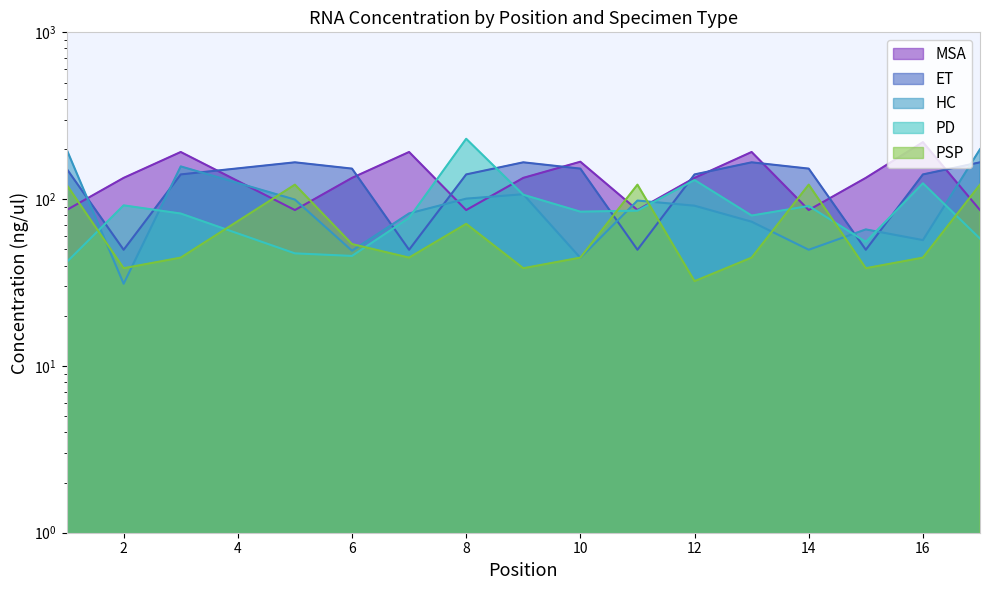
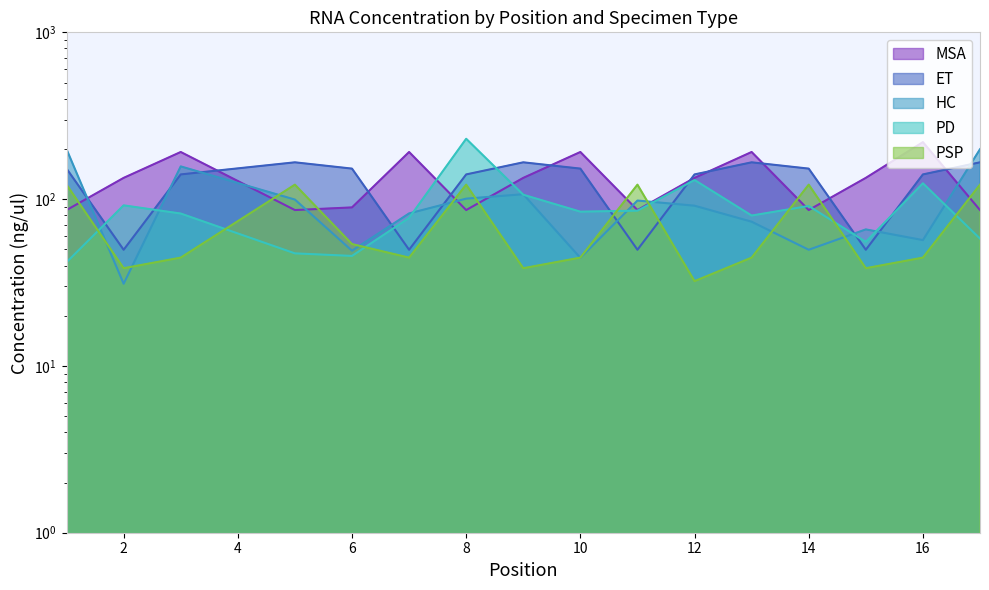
MSA, 6: 130 -> 90
PSP, 8: 71 -> 120
MSA, 10: 170 -> 190
